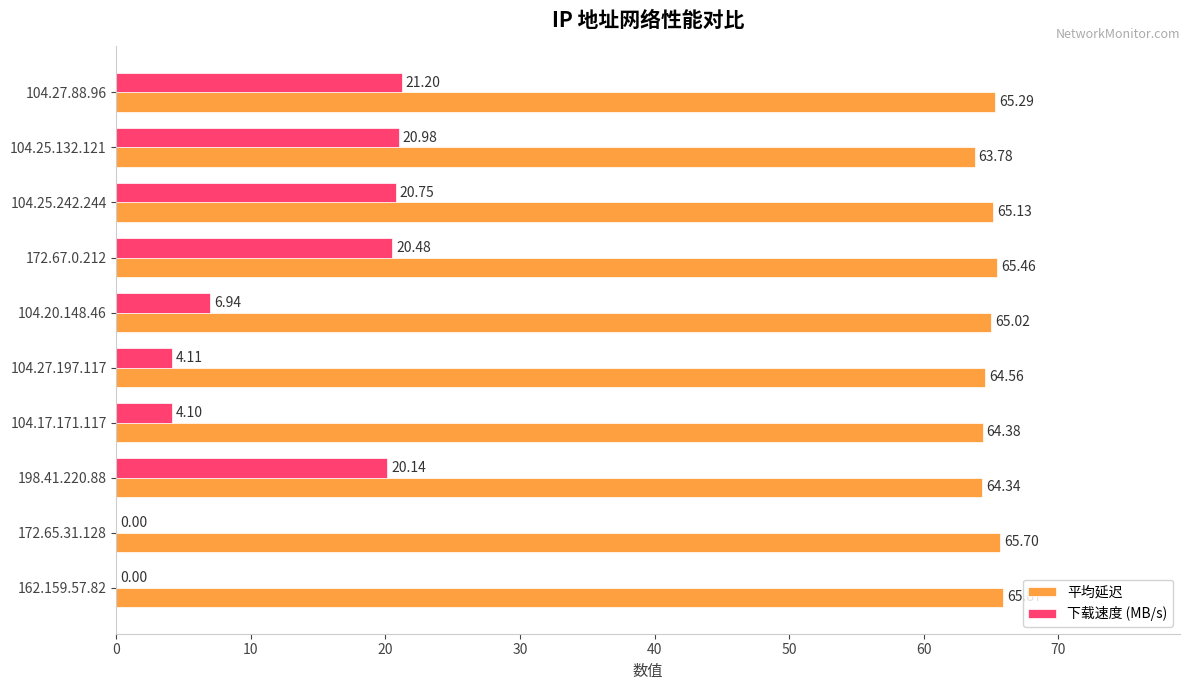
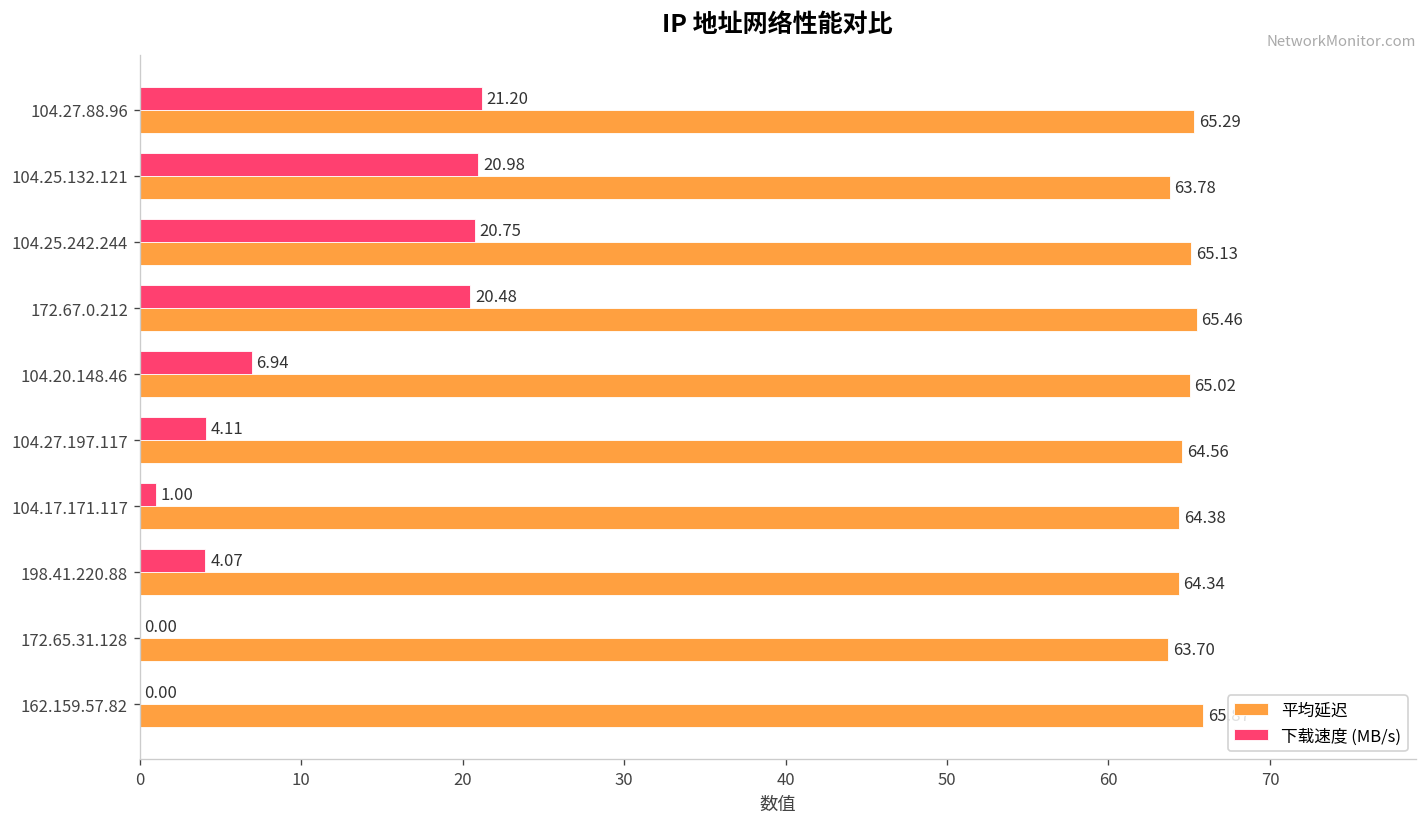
下载速度 (MB/s), 104.17.171.117: 4.10 -> 1.00
下载速度 (MB/s), 198.41.220.88: 20.14 -> 4.07
平均延迟, 172.65.31.128: 65.70 -> 63.70
